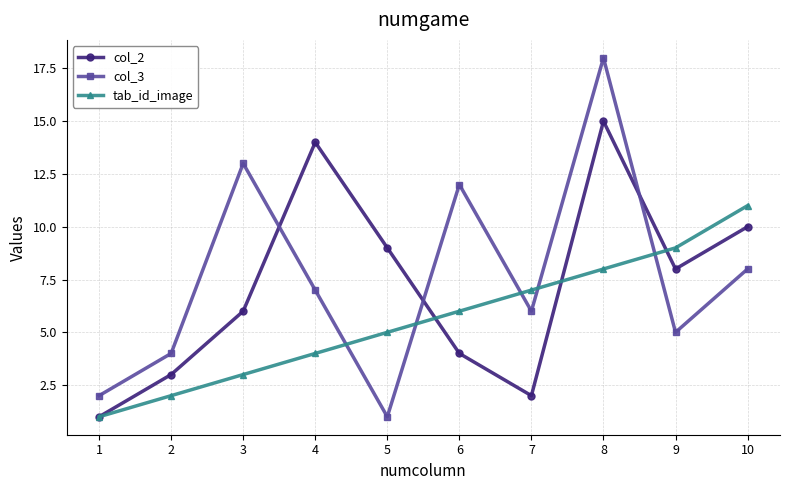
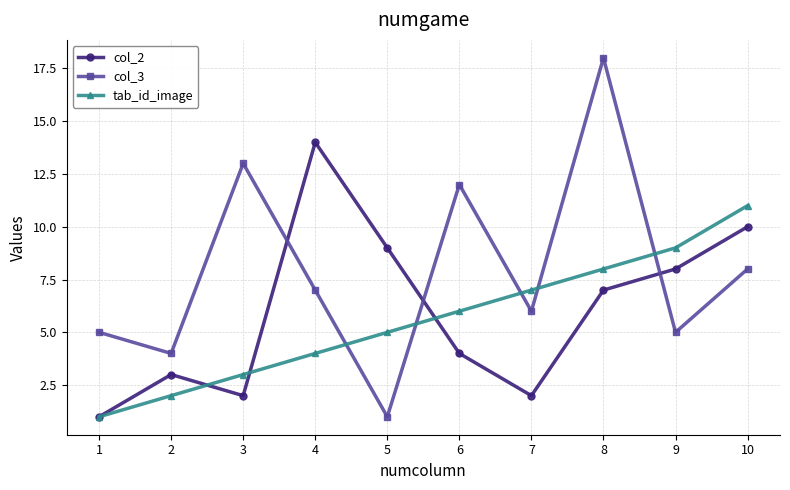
col_3, 1: 2 -> 5
col_2, 3: 6 -> 2
col_2, 8: 15 -> 7
